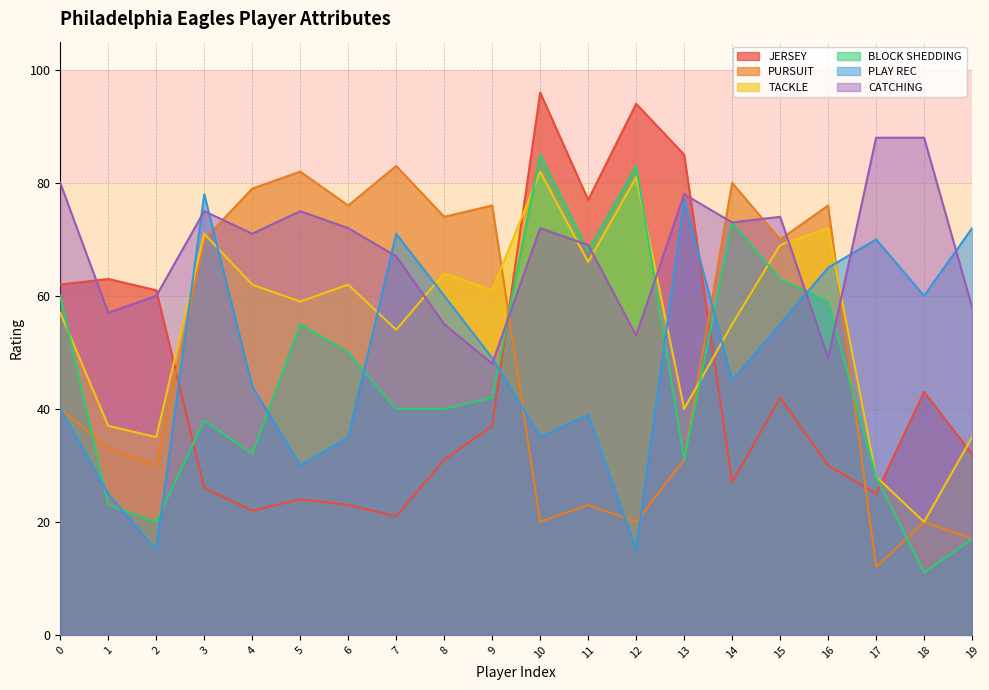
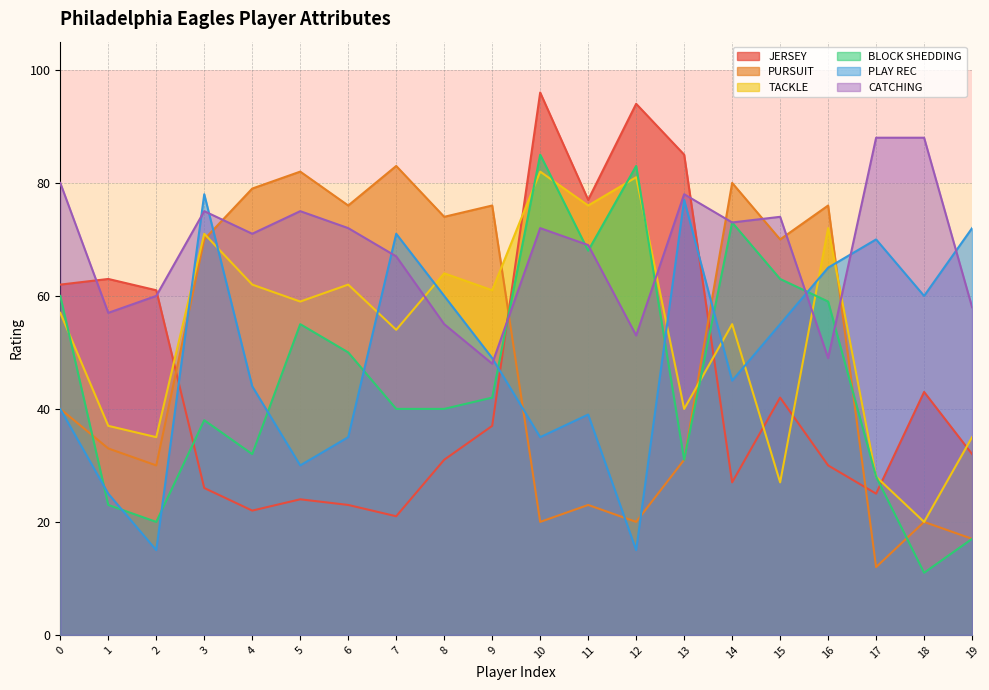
TACKLE, 11: 66 -> 76
TACKLE, 15: 69 -> 27
